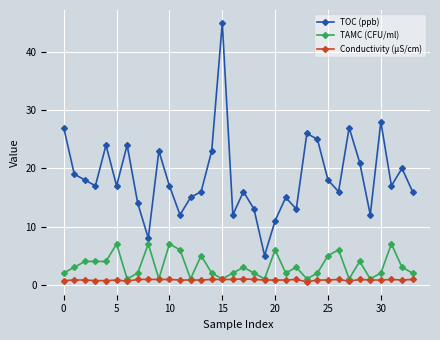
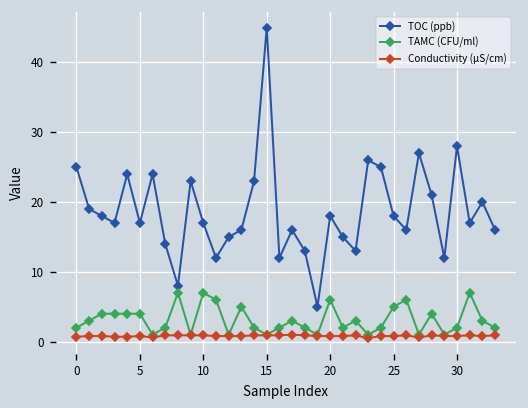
TOC (ppb), 0: 27 -> 25
TAMC (CFU/ml), 5: 7 -> 4
TOC (ppb), 20: 11 -> 18
